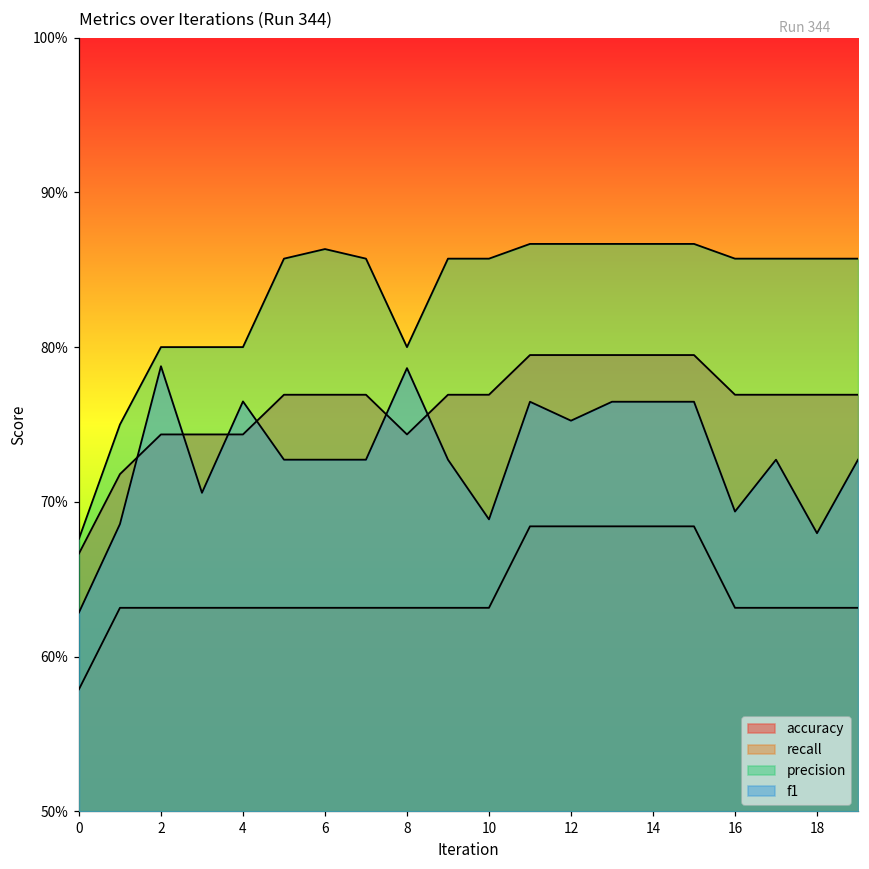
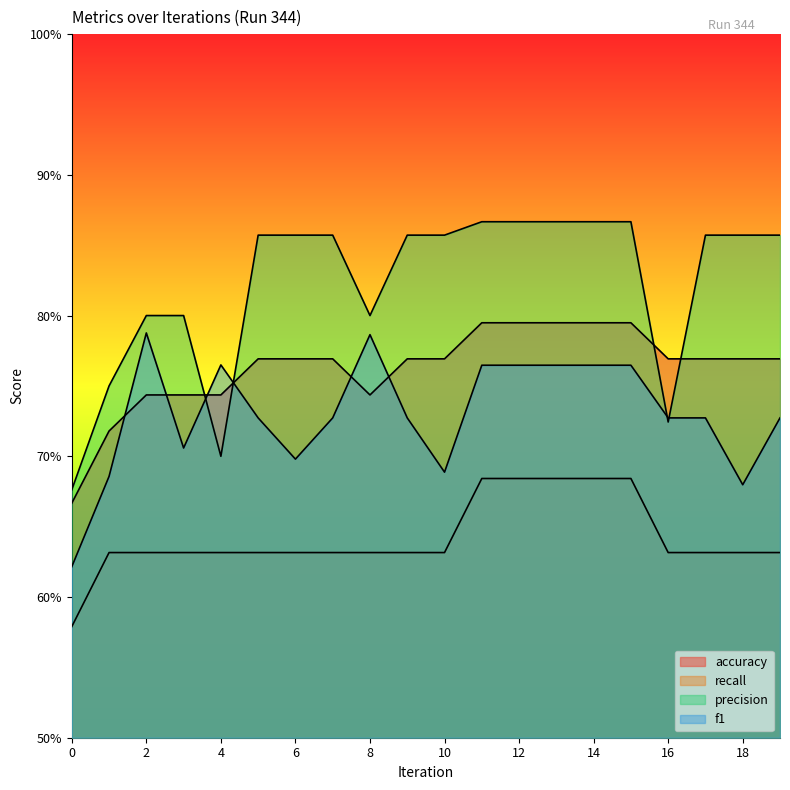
f1, 0: 62.9% -> 62.2%
precision, 4: 80.0% -> 70.0%
precision, 6: 86.3% -> 85.7%
f1, 6: 72.7% -> 69.8%
f1, 12: 75.2% -> 76.5%
precision, 16: 85.7% -> 72.4%
f1, 16: 69.4% -> 72.7%
